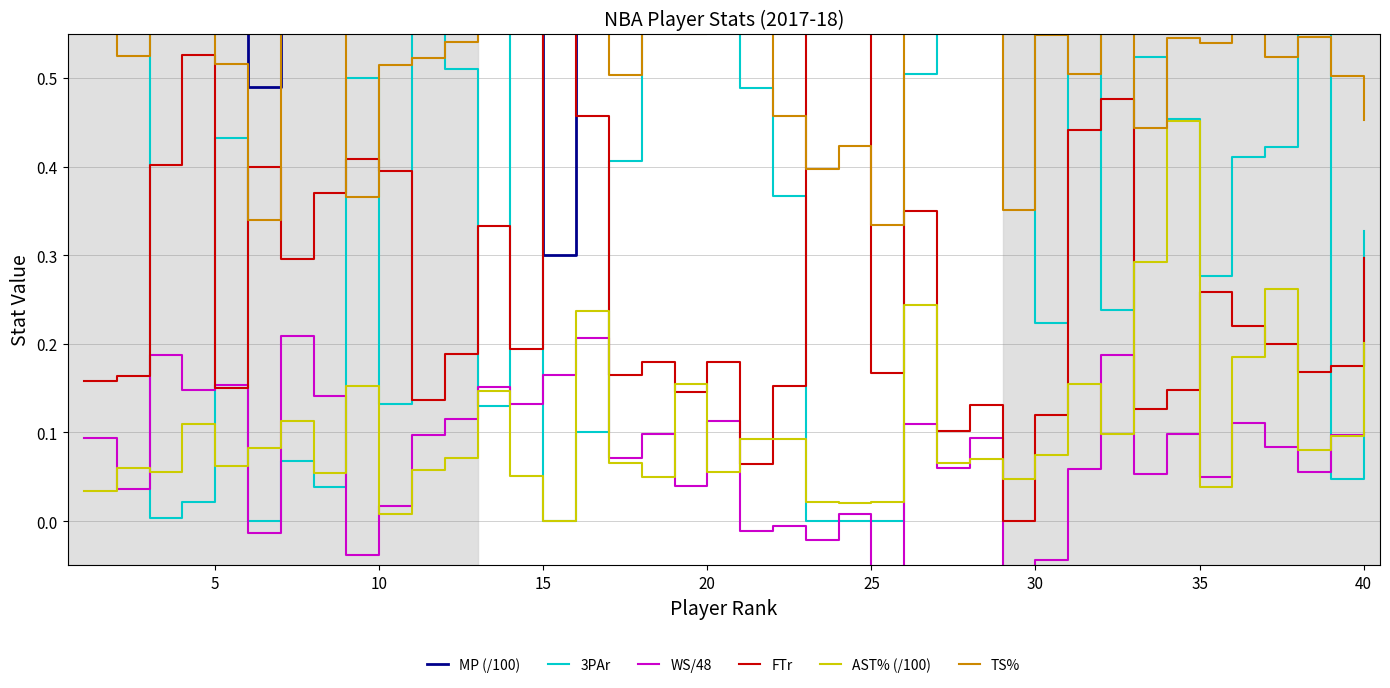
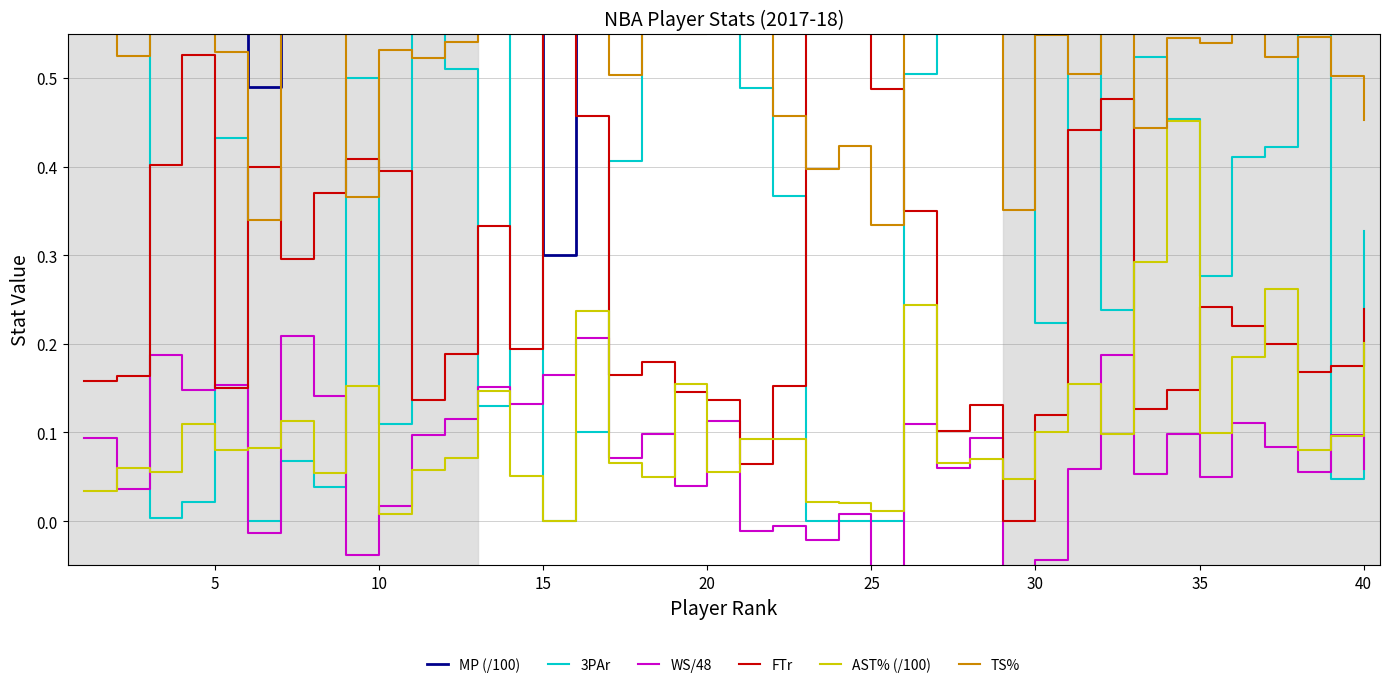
AST% (/100), 5: 0.06 -> 0.08
TS%, 5: 0.52 -> 0.53
3PAr, 10: 0.13 -> 0.11
TS%, 10: 0.51 -> 0.53
FTr, 20: 0.18 -> 0.14
FTr, 25: 0.17 -> 0.49
AST% (/100), 25: 0.02 -> 0.01
AST% (/100), 30: 0.08 -> 0.10
FTr, 35: 0.26 -> 0.24
AST% (/100), 35: 0.04 -> 0.10
WS/48, 40: 0.10 -> 0.06
FTr, 40: 0.30 -> 0.24
